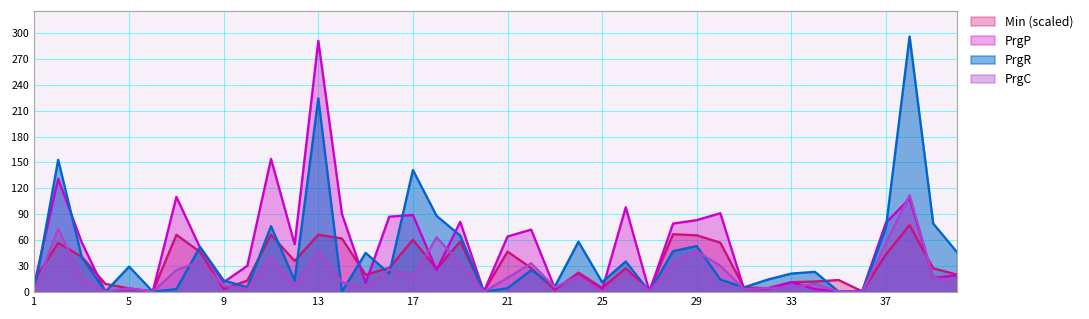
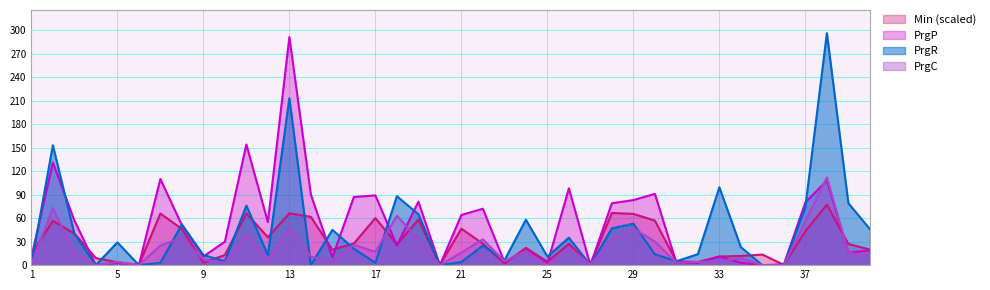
PrgR, 13: 220 -> 210
PrgR, 17: 140 -> 0
PrgR, 33: 20 -> 100
